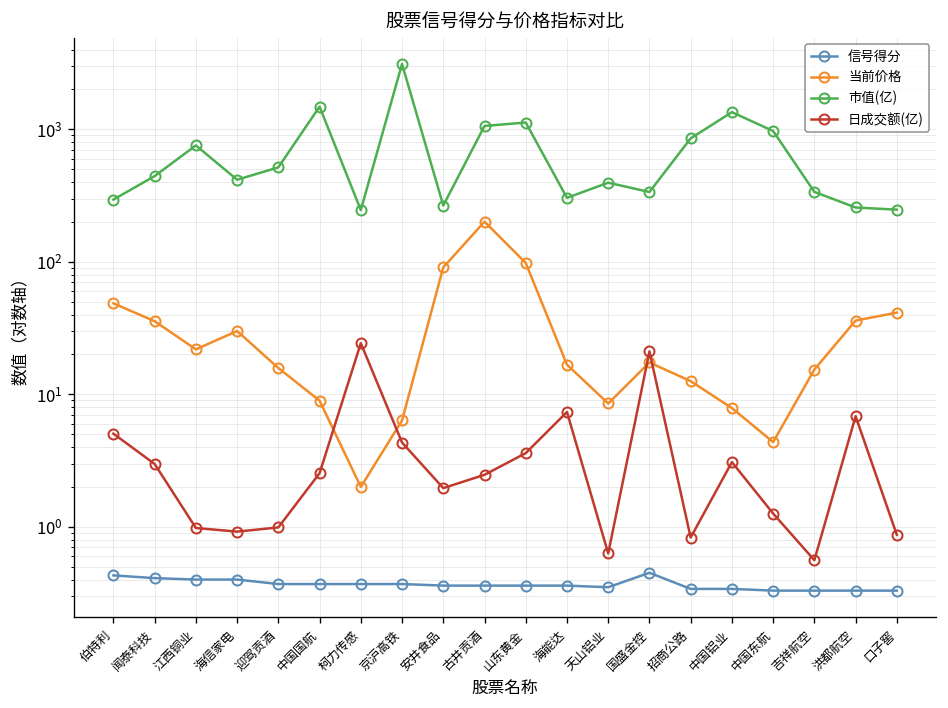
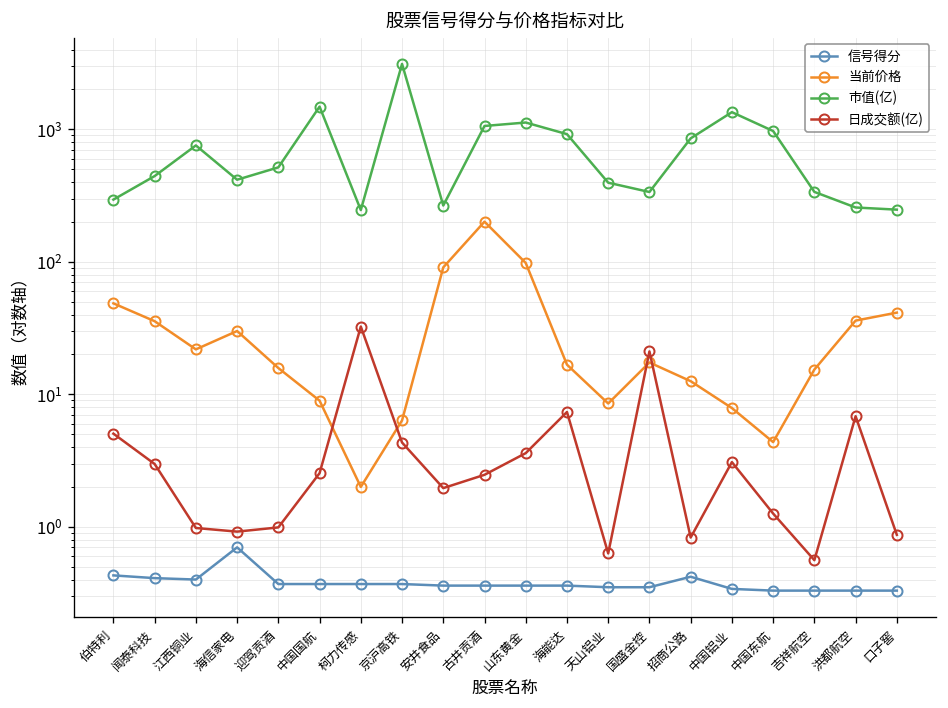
信号得分, 海信家电: 0.4 -> 0.7
日成交额(亿), 柯力传感: 24 -> 33
市值(亿), 海能达: 300 -> 900
信号得分, 国盛金控: 0.45 -> 0.35
信号得分, 招商公路: 0.34 -> 0.42
